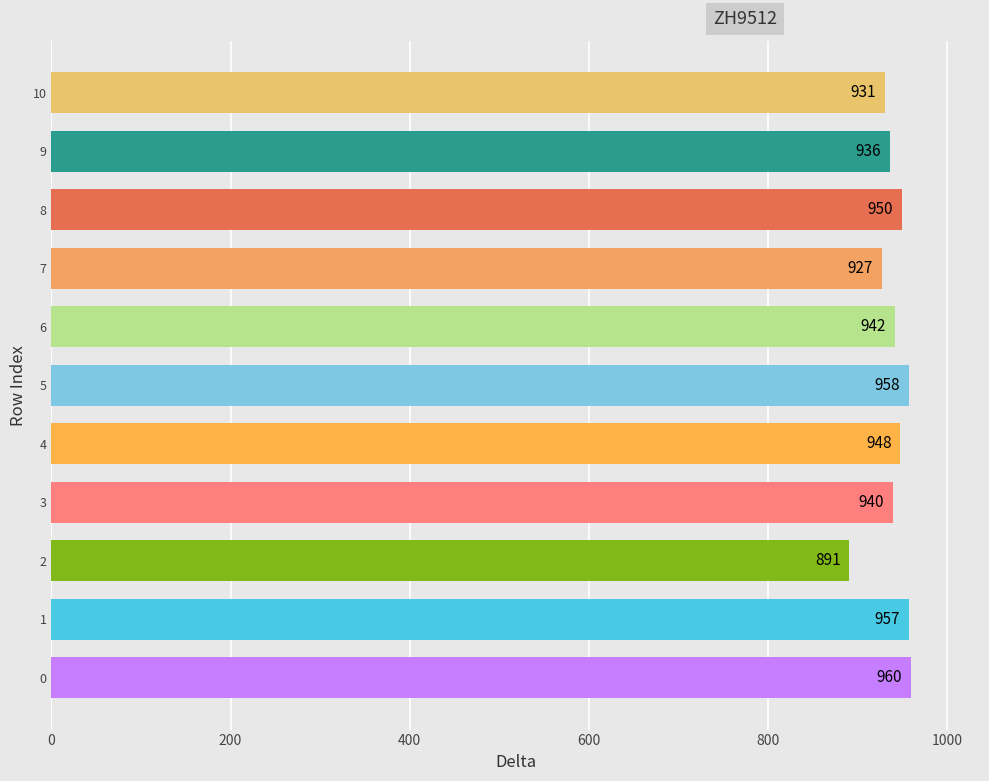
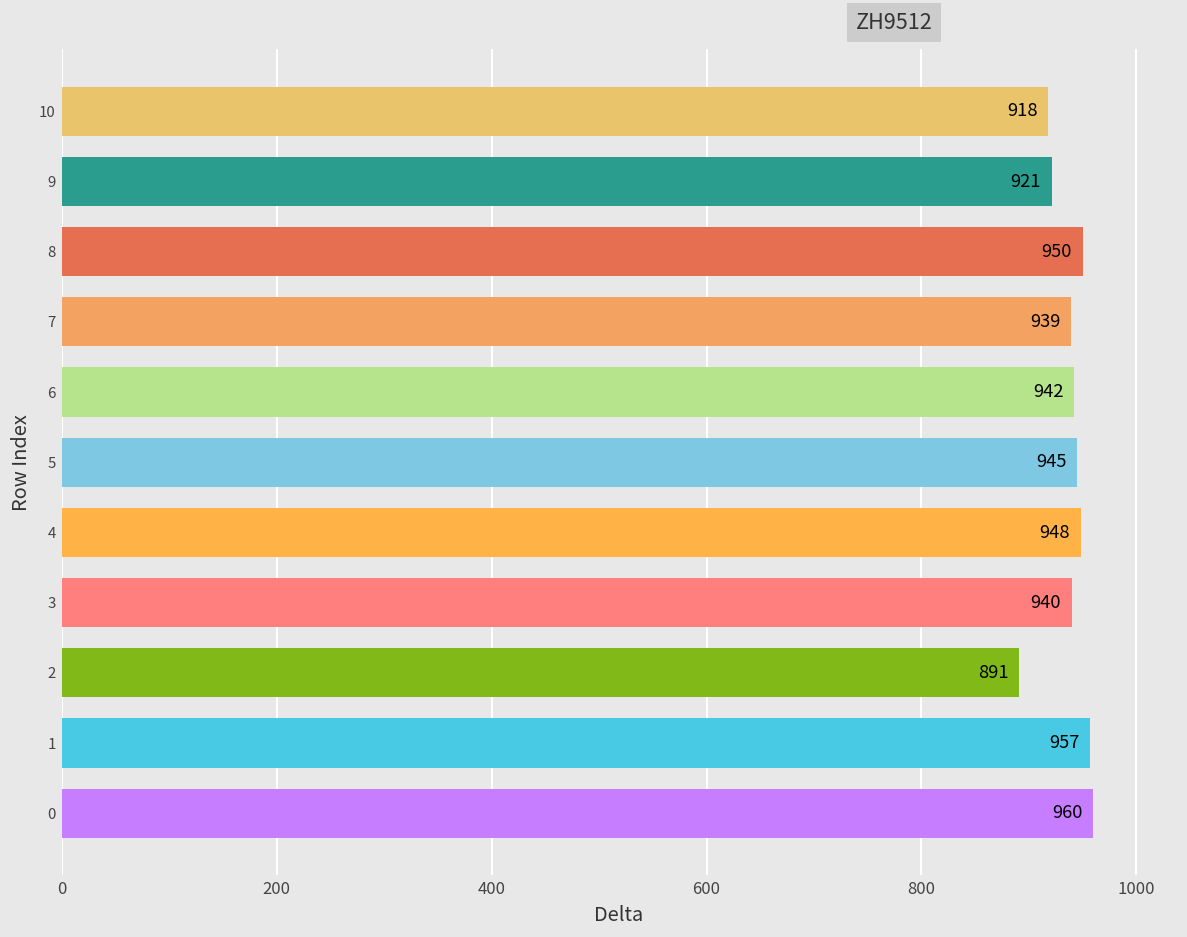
10: 931 -> 918
9: 936 -> 921
7: 927 -> 939
5: 958 -> 945
